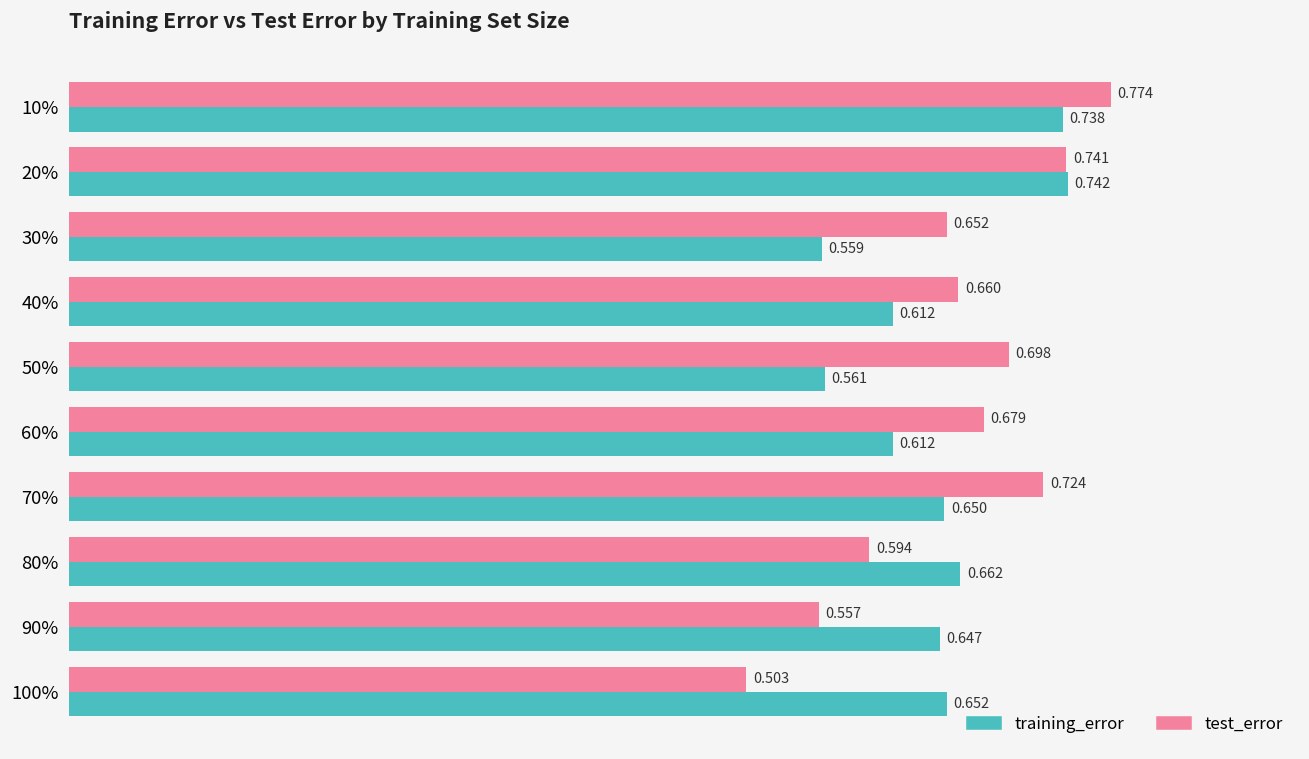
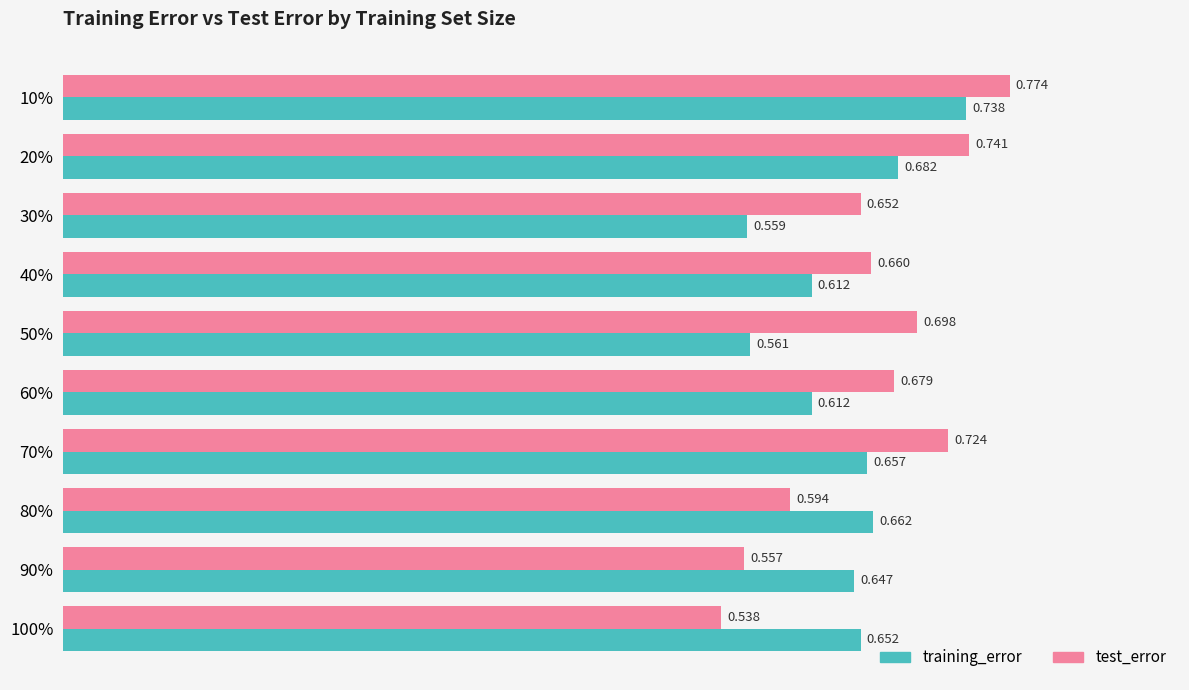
training_error, 20%: 0.742 -> 0.682
training_error, 70%: 0.650 -> 0.657
test_error, 100%: 0.503 -> 0.538
